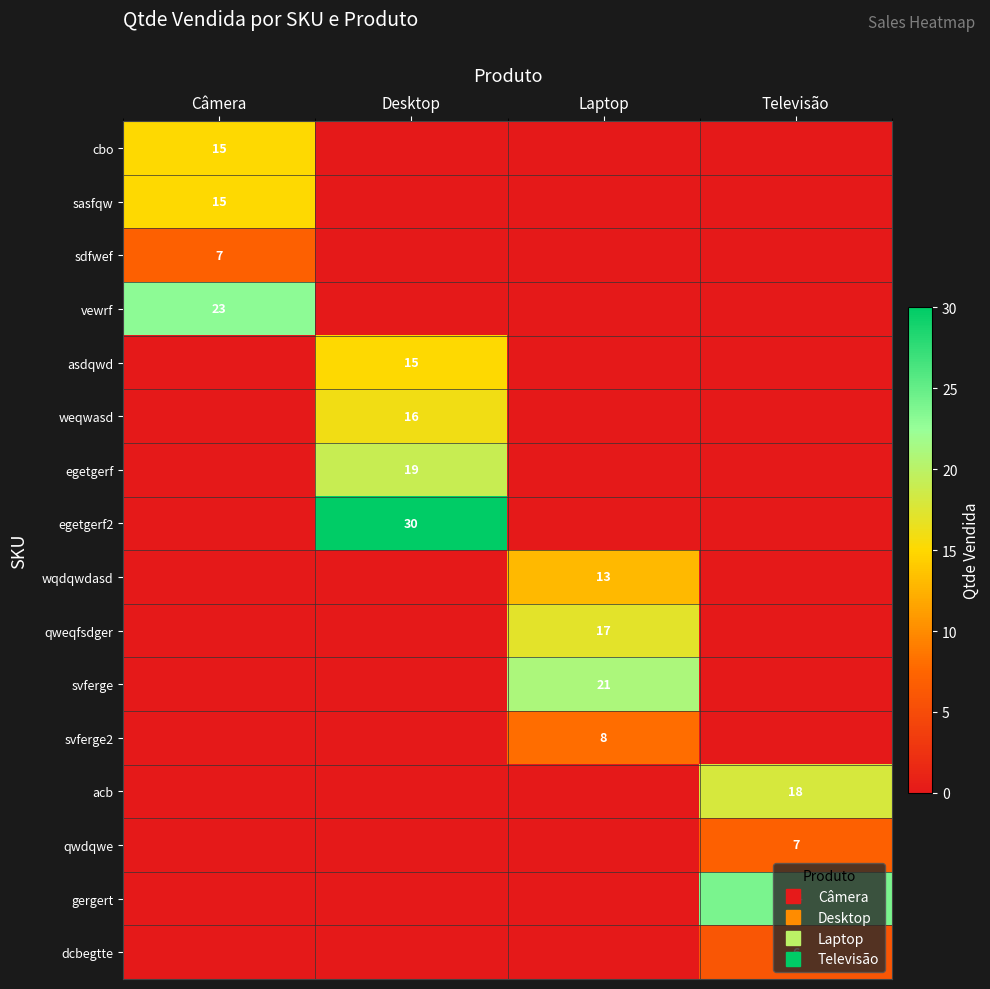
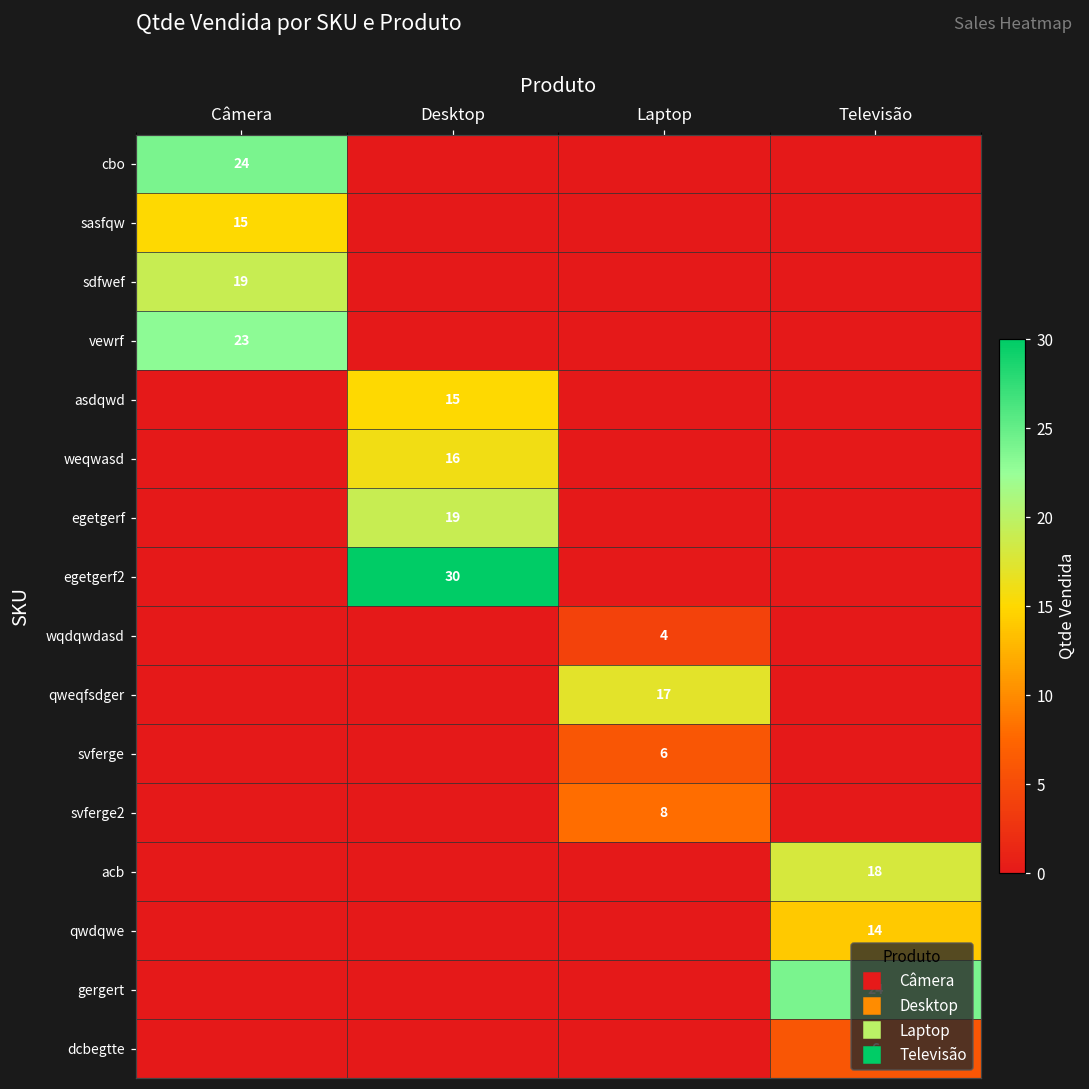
cbo, Câmera: 15 -> 24
sdfwef, Câmera: 7 -> 19
wqdqwdasd, Laptop: 13 -> 4
svferge, Laptop: 21 -> 6
qwdqwe, Televisão: 7 -> 14
